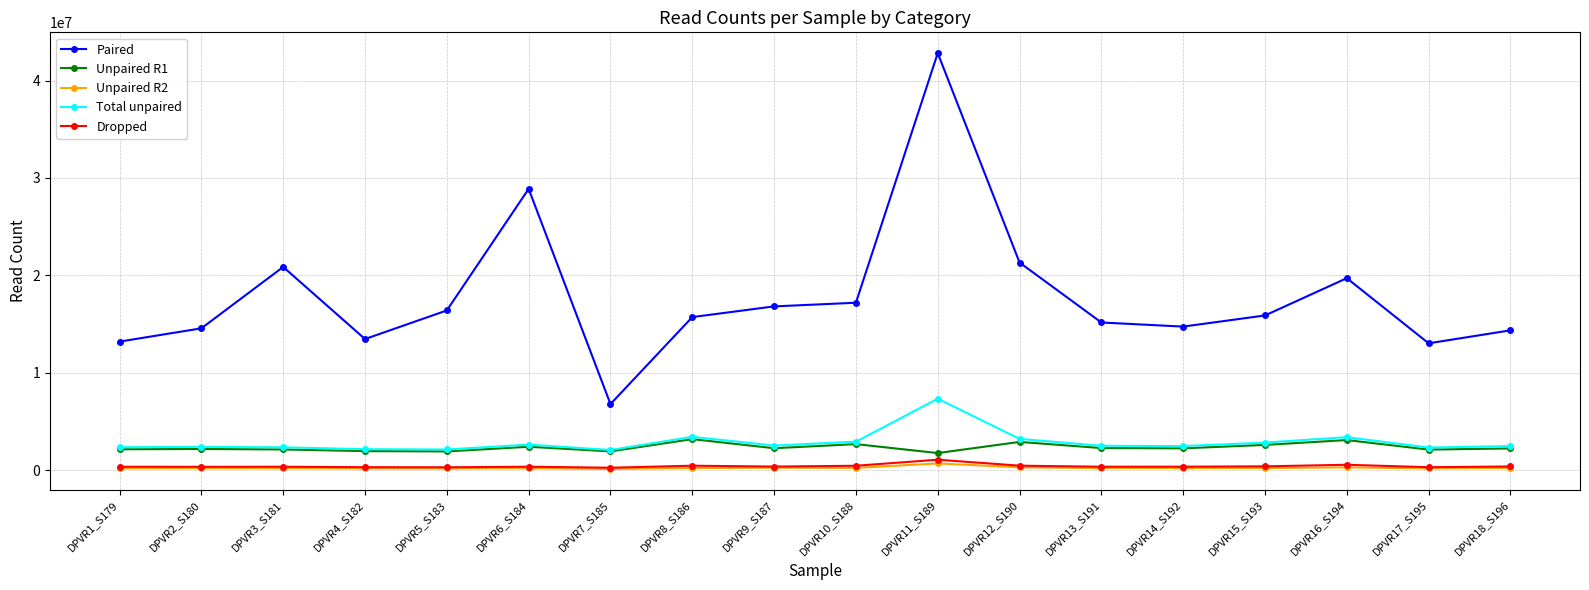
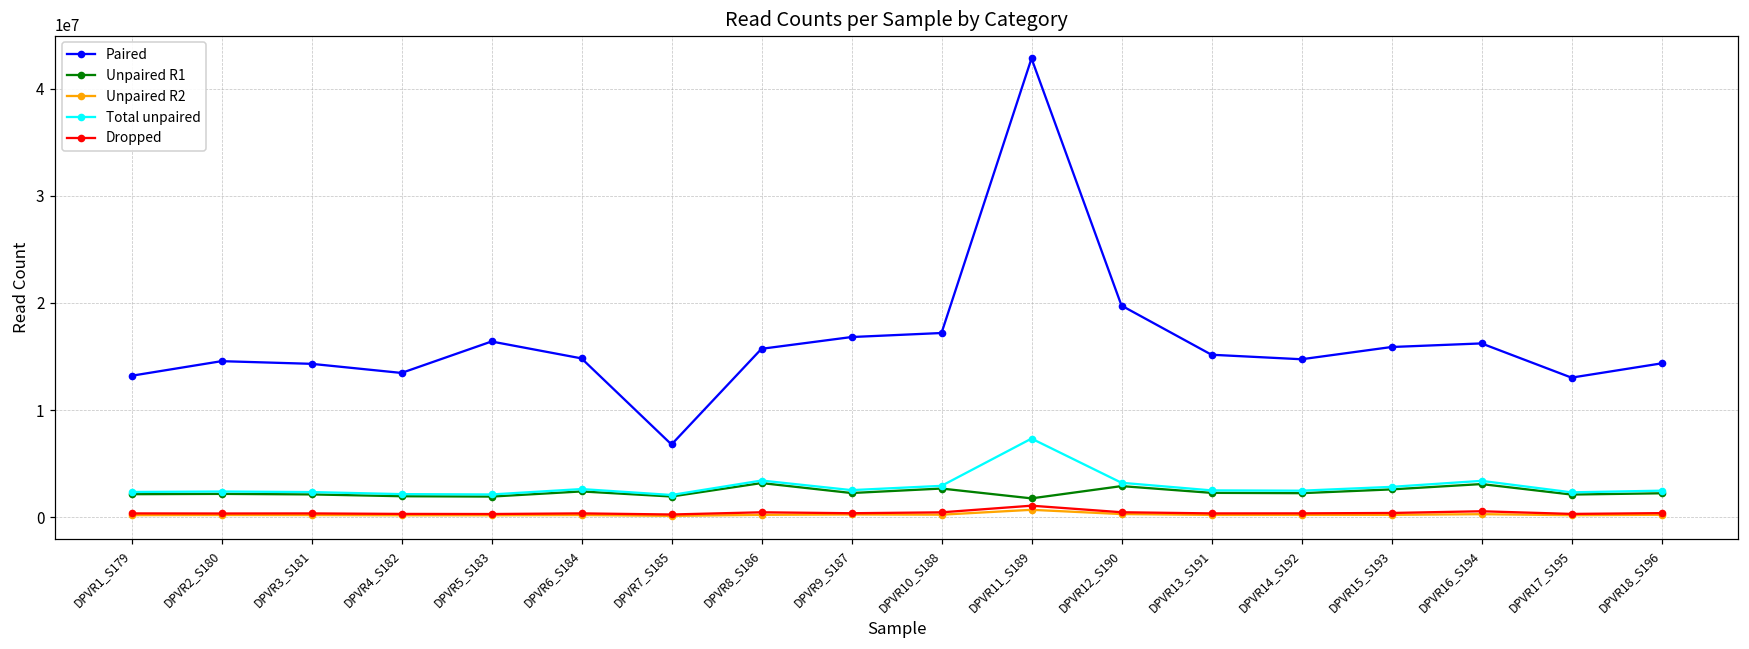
Paired, DPVR3_S181: 21000000 -> 14000000
Paired, DPVR6_S184: 29000000 -> 15000000
Paired, DPVR12_S190: 21000000 -> 20000000
Paired, DPVR16_S194: 20000000 -> 16000000
